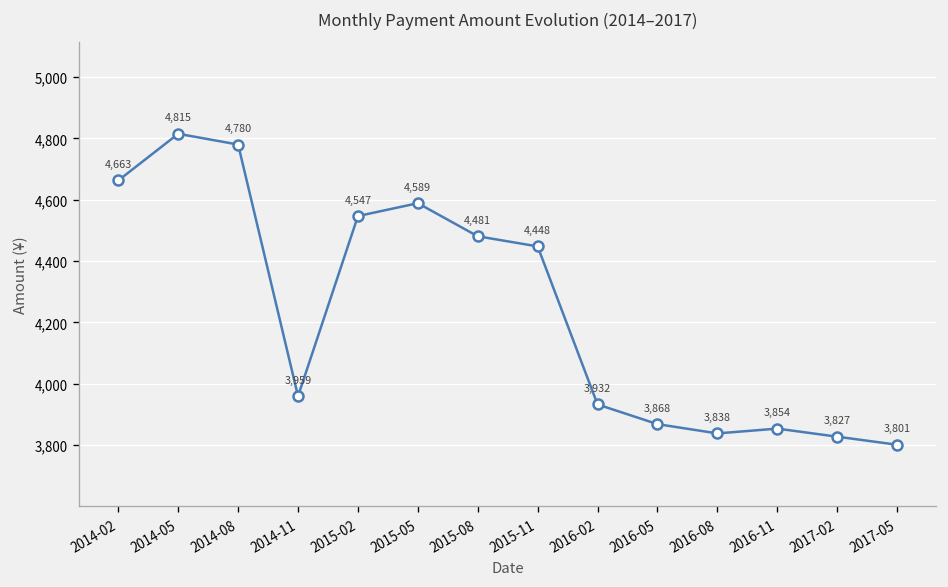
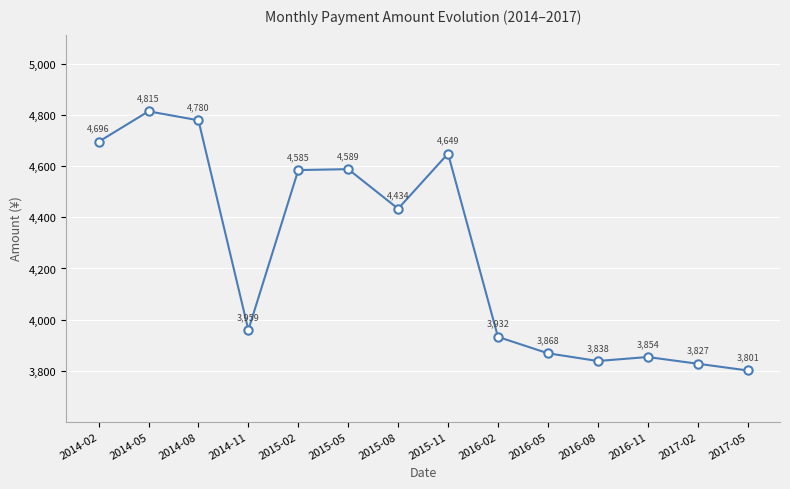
2014-02: 4,663 -> 4,696
2015-02: 4,547 -> 4,585
2015-08: 4,481 -> 4,434
2015-11: 4,448 -> 4,649
